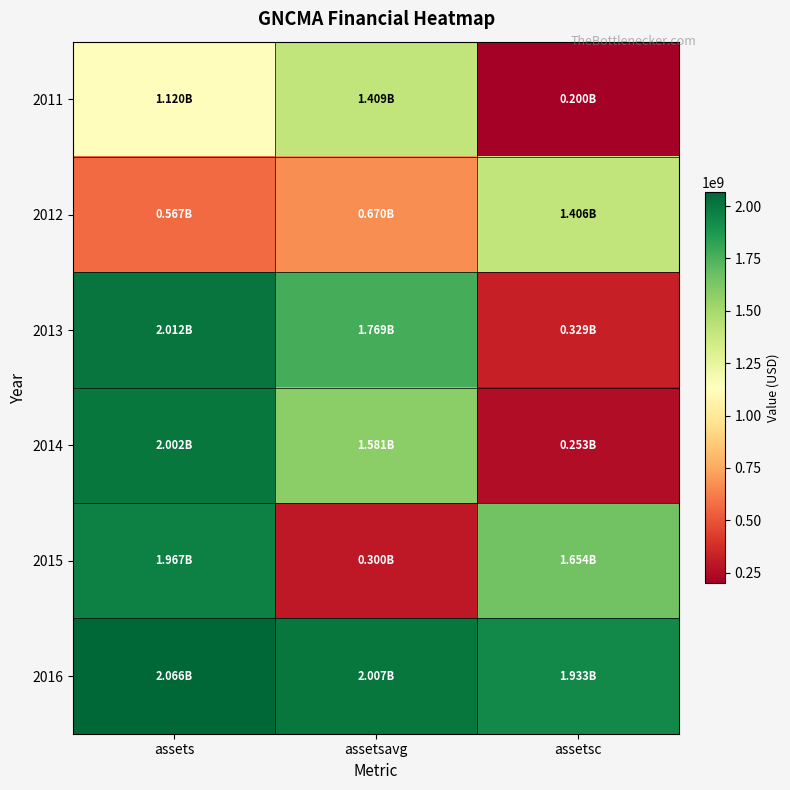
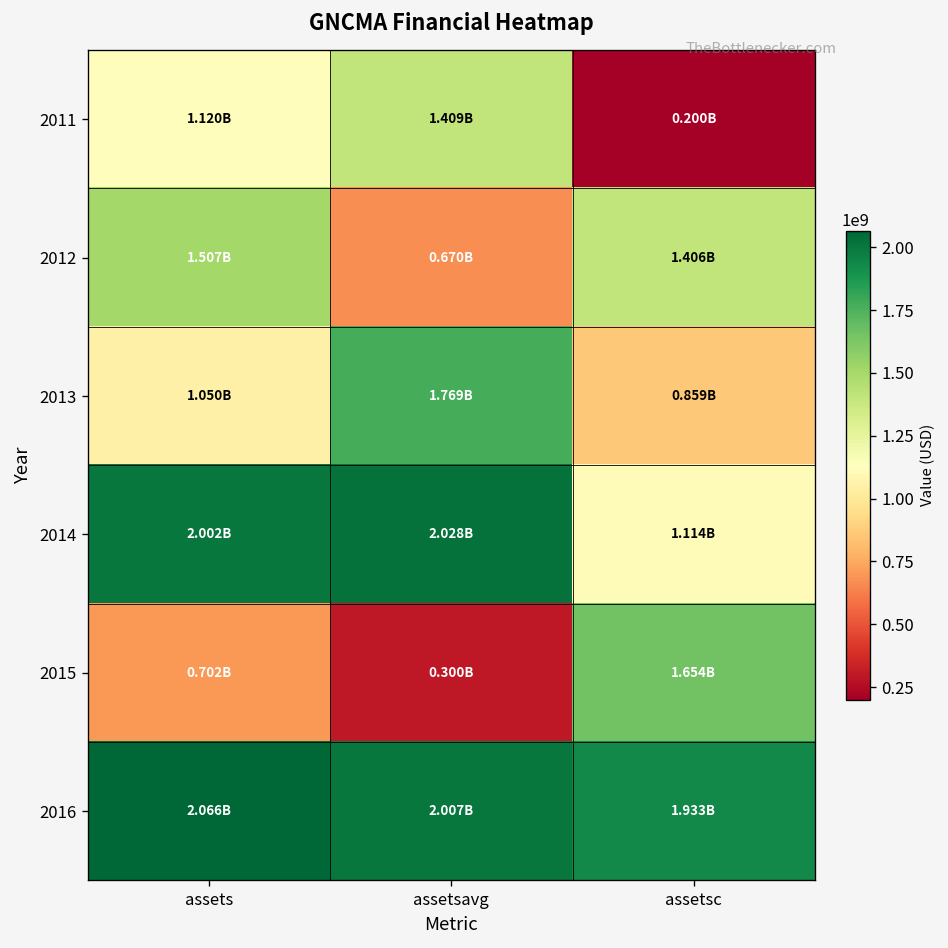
2012, assets: 0.567B -> 1.507B
2013, assets: 2.012B -> 1.050B
2013, assetsc: 0.329B -> 0.859B
2014, assetsavg: 1.581B -> 2.028B
2014, assetsc: 0.253B -> 1.114B
2015, assets: 1.967B -> 0.702B
